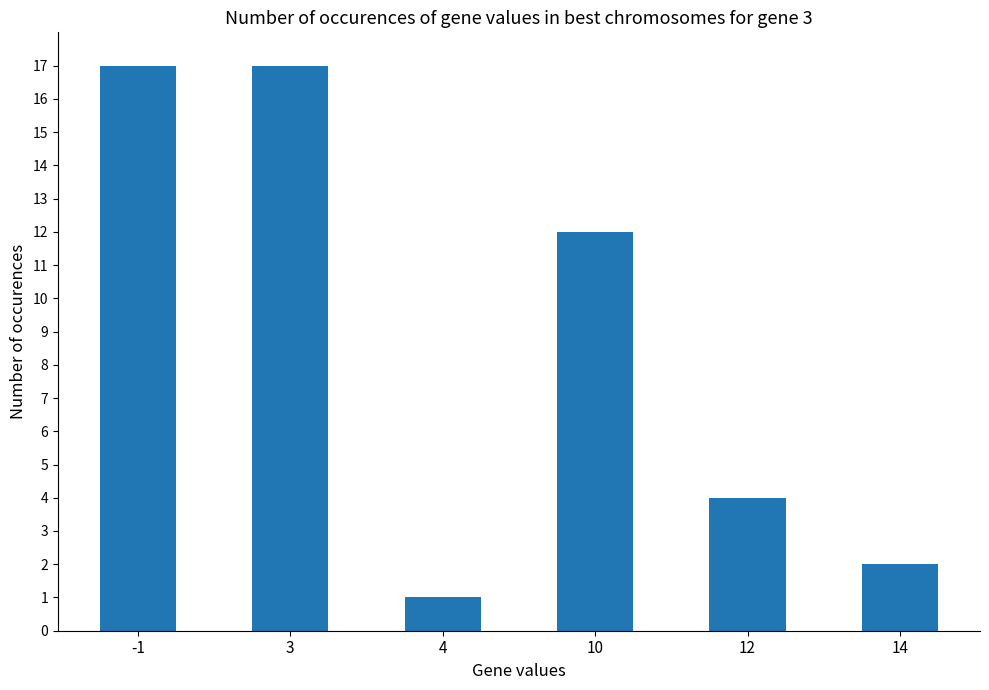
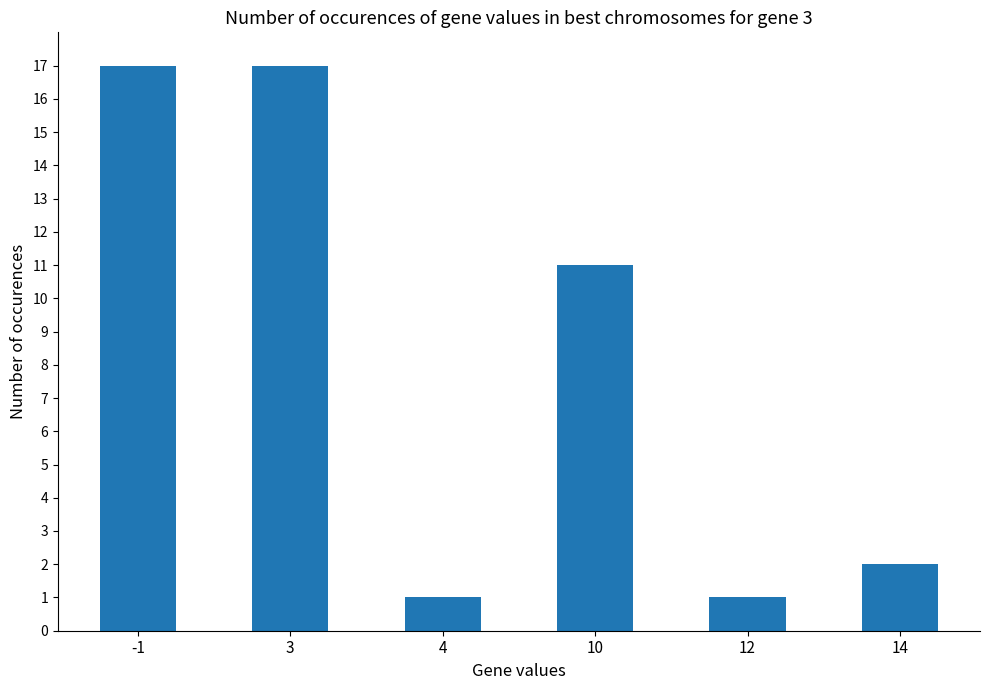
10: 12 -> 11
12: 4 -> 1
